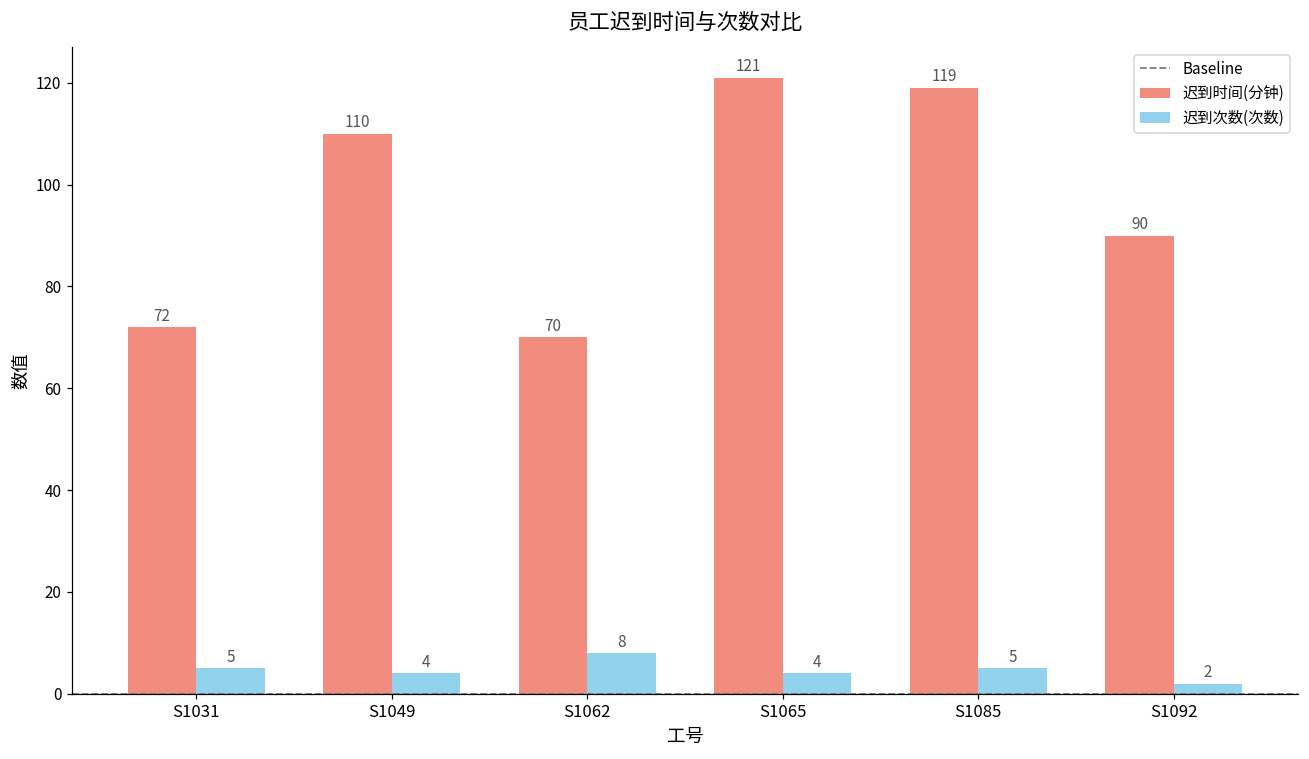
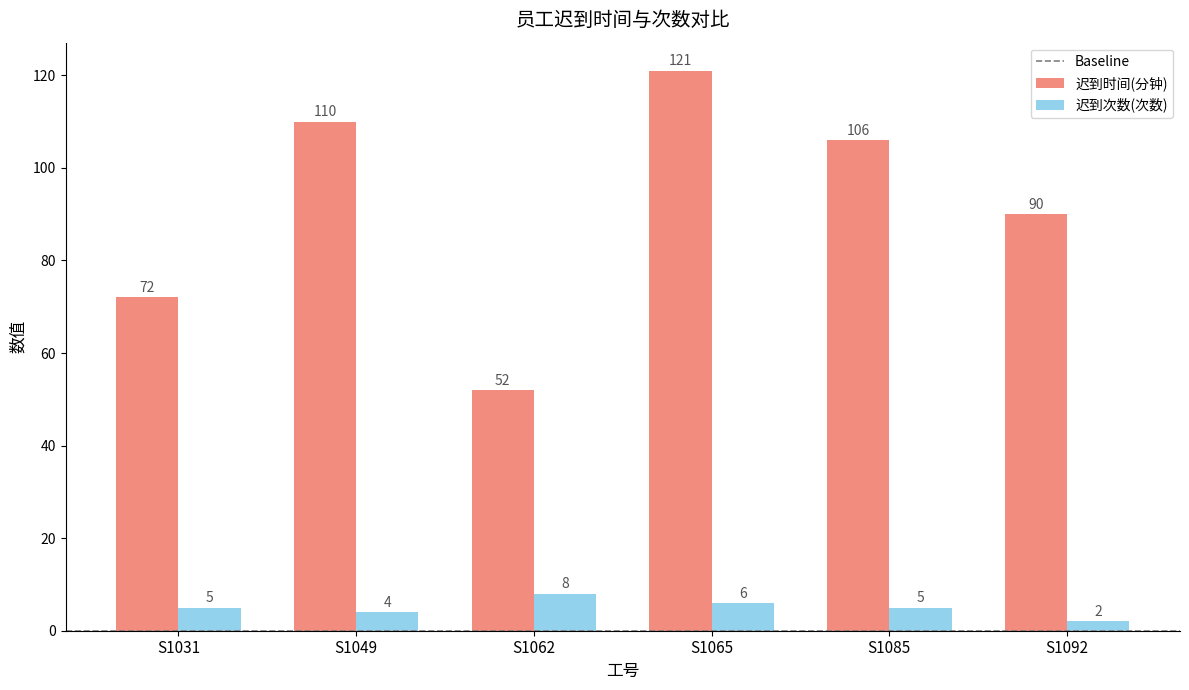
迟到时间(分钟), S1062: 70 -> 52
迟到次数(次数), S1065: 4 -> 6
迟到时间(分钟), S1085: 119 -> 106
